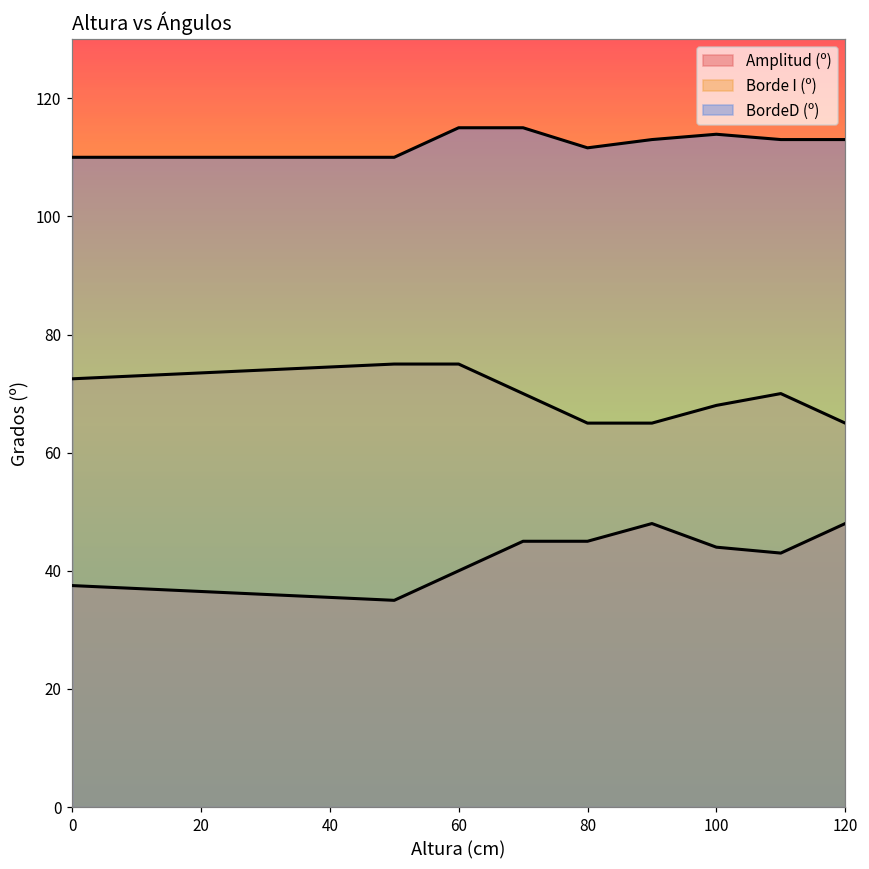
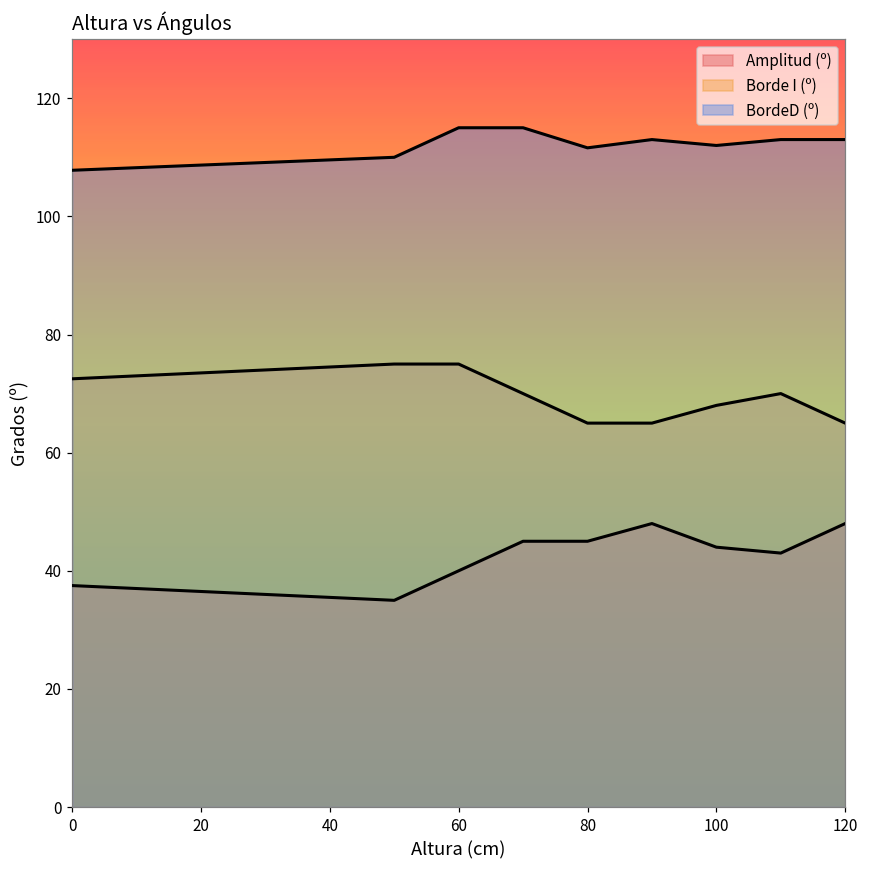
BordeD (º), 0: 110 -> 108
BordeD (º), 100: 114 -> 112
